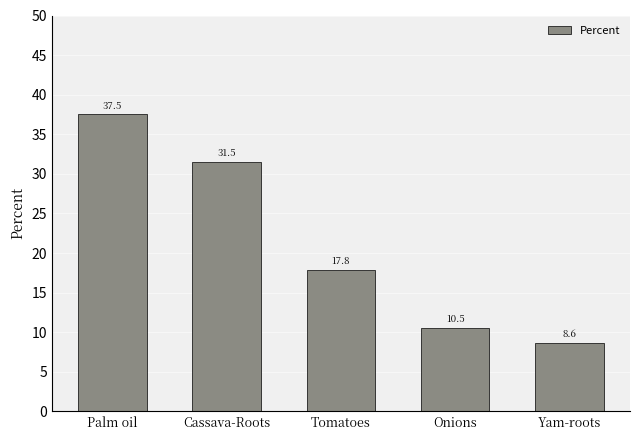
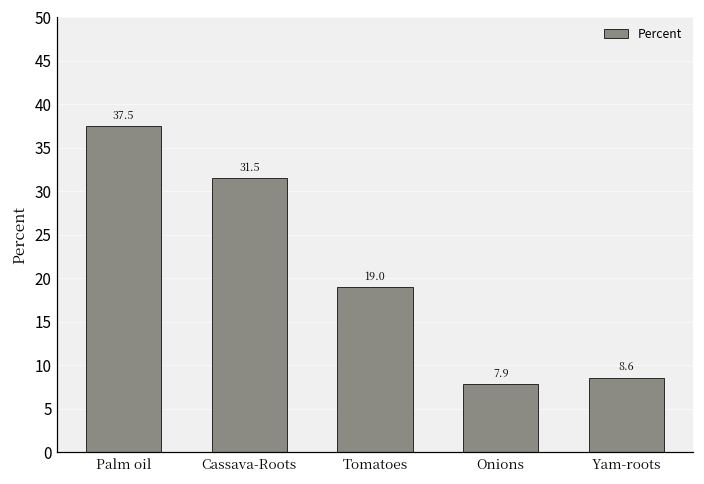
Tomatoes: 17.8 -> 19.0
Onions: 10.5 -> 7.9
